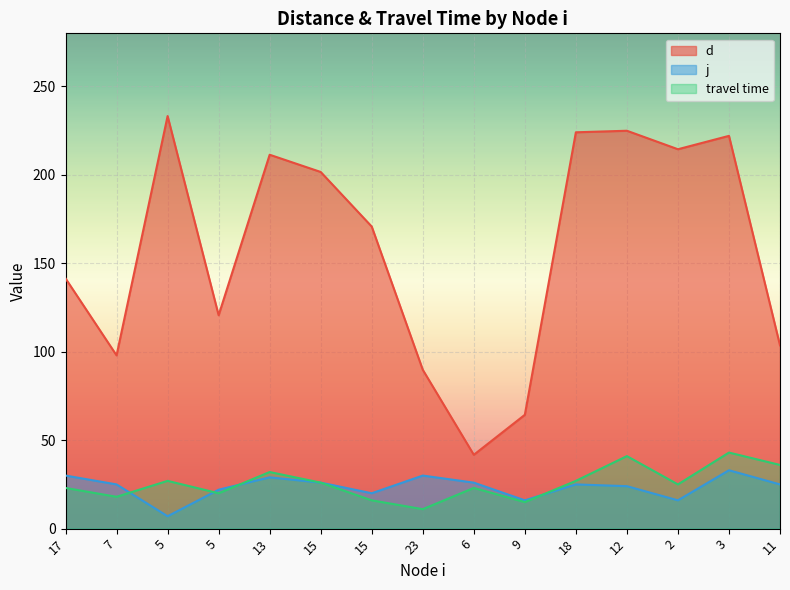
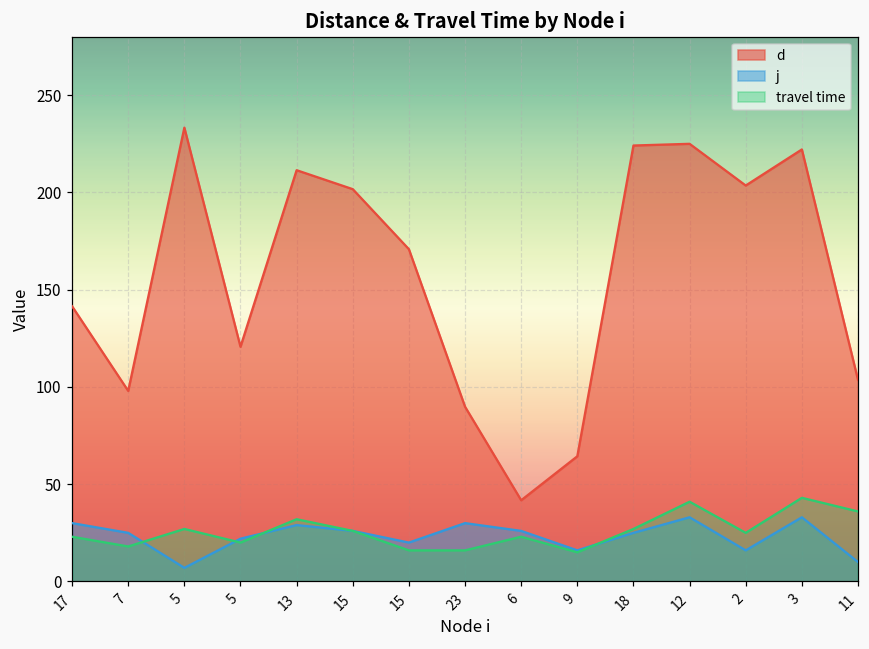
travel time, 23: 11 -> 16
j, 12: 24 -> 33
d, 2: 214 -> 203
j, 11: 25 -> 10
